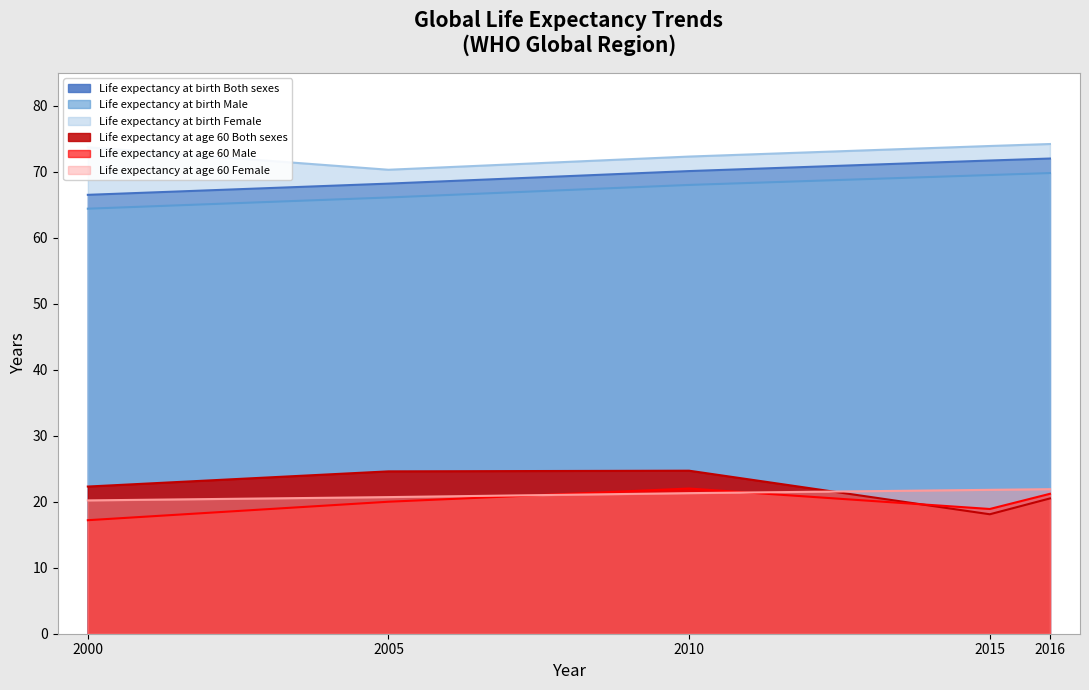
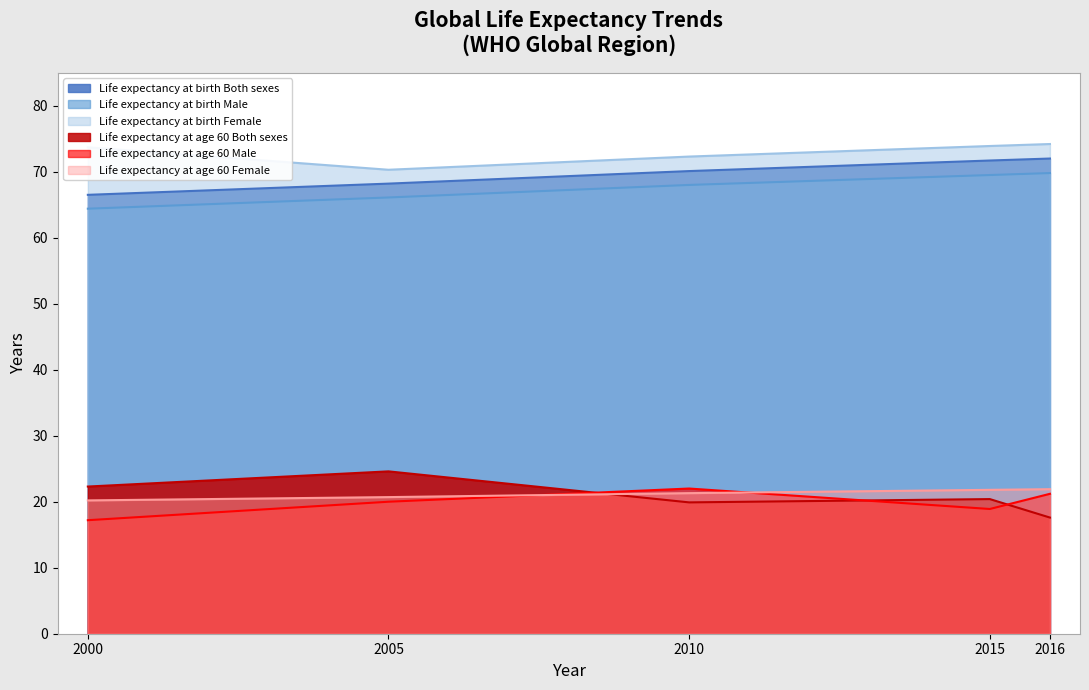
Life expectancy at age 60 Both sexes, 2010: 25 -> 20
Life expectancy at age 60 Both sexes, 2015: 18 -> 20
Life expectancy at age 60 Both sexes, 2016: 21 -> 18
